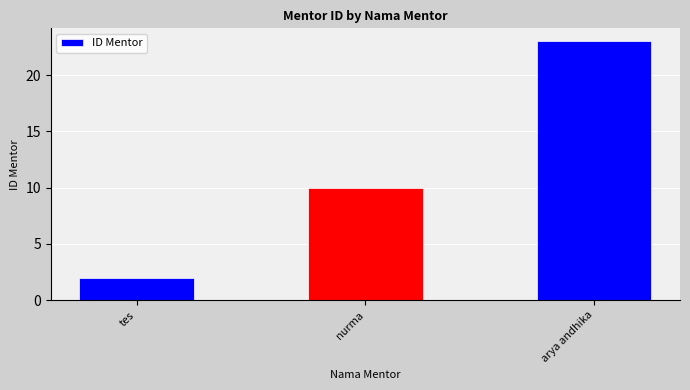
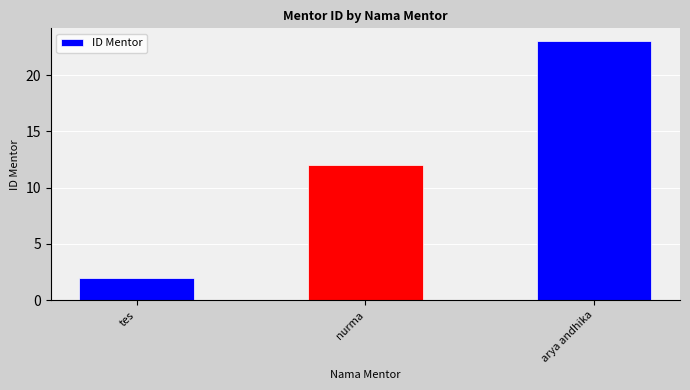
nurma: 10 -> 12
